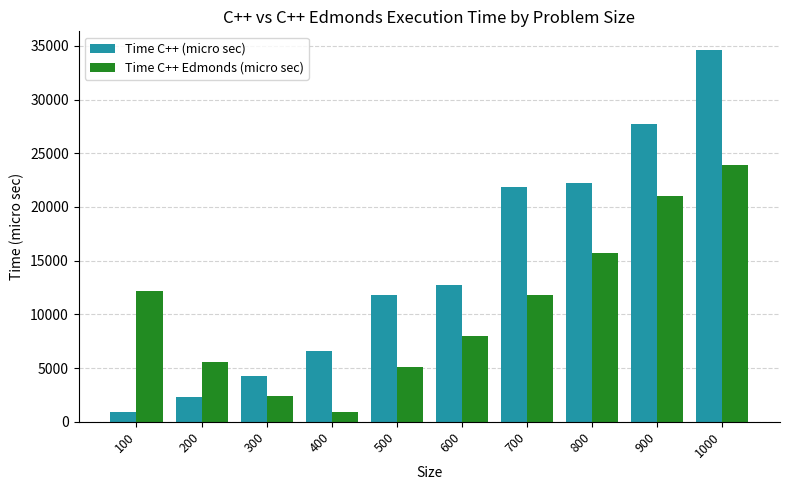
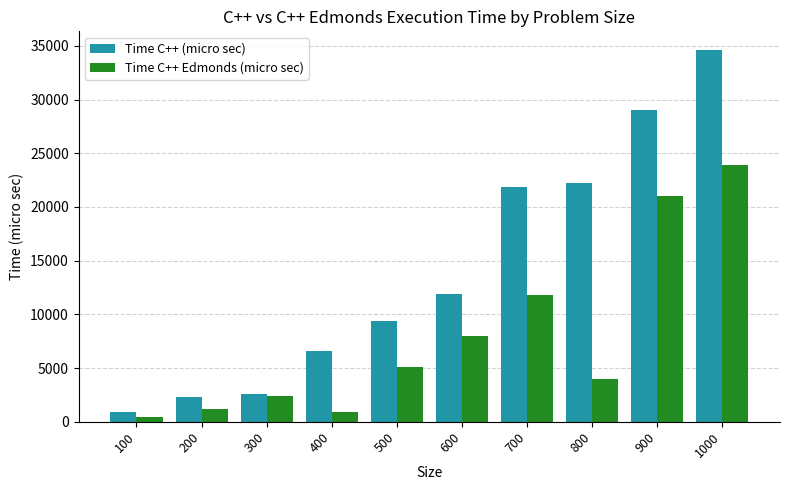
Time C++ Edmonds (micro sec), 100: 12100 -> 400
Time C++ Edmonds (micro sec), 200: 5600 -> 1200
Time C++ (micro sec), 300: 4300 -> 2600
Time C++ (micro sec), 500: 11800 -> 9300
Time C++ (micro sec), 600: 12700 -> 11900
Time C++ Edmonds (micro sec), 800: 15700 -> 4000
Time C++ (micro sec), 900: 27700 -> 29000
